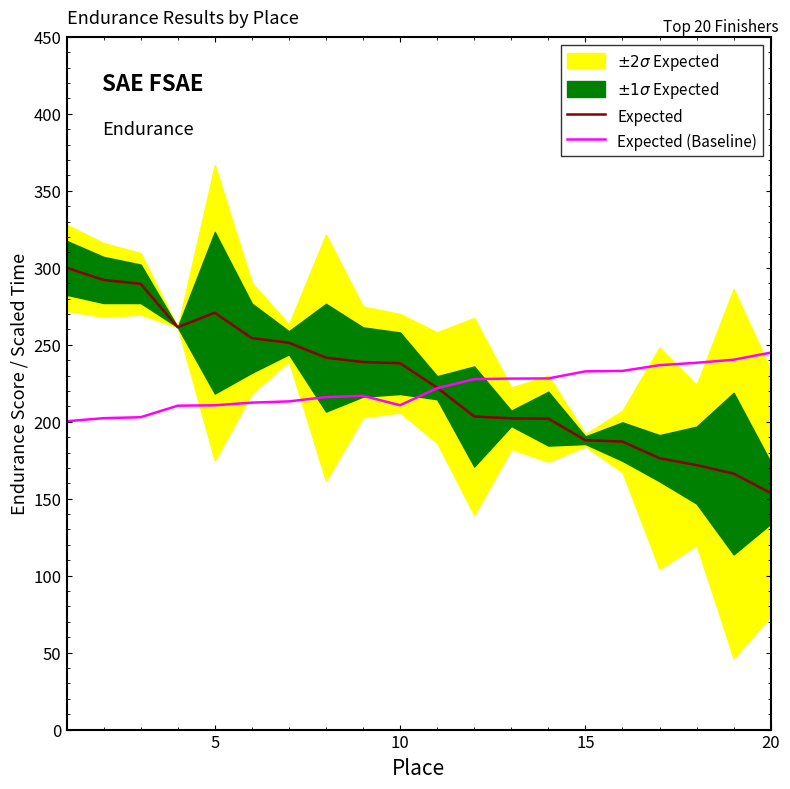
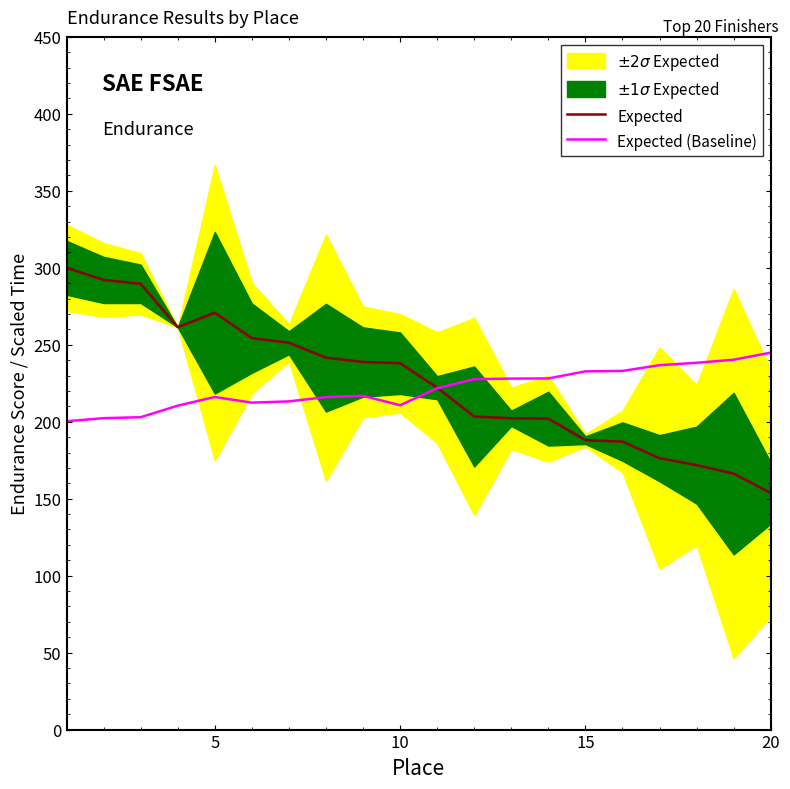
Expected (Baseline), 5: 211 -> 216
